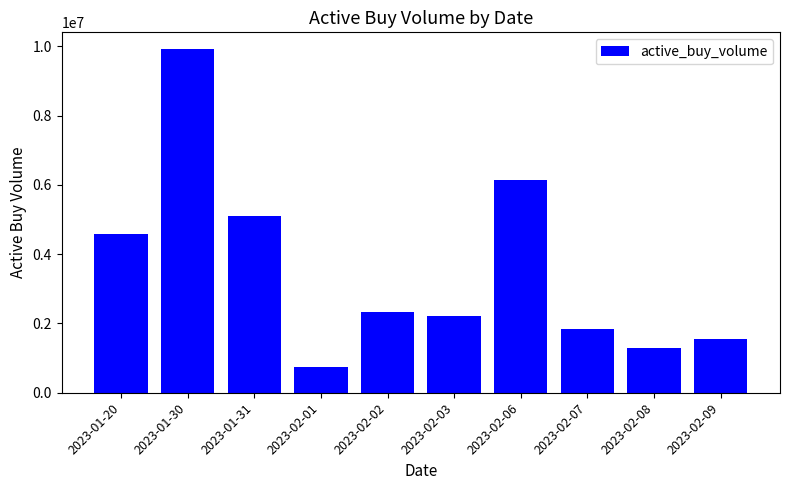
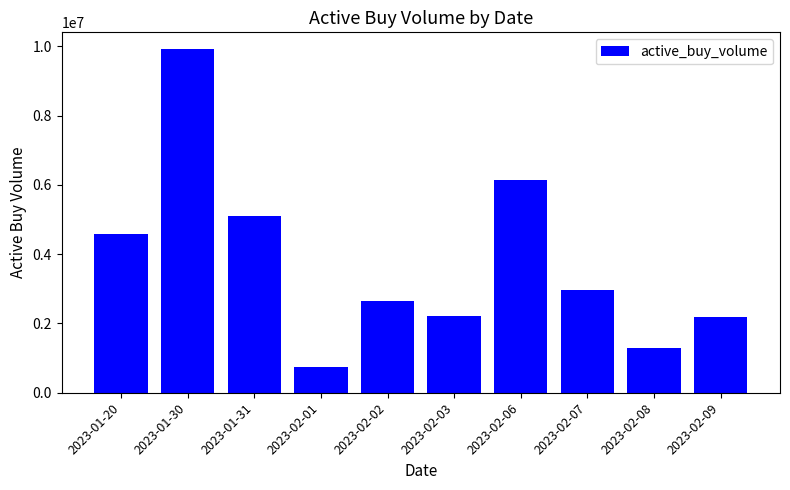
2023-02-02: 2300000 -> 2600000
2023-02-07: 1800000 -> 3000000
2023-02-09: 1600000 -> 2200000
